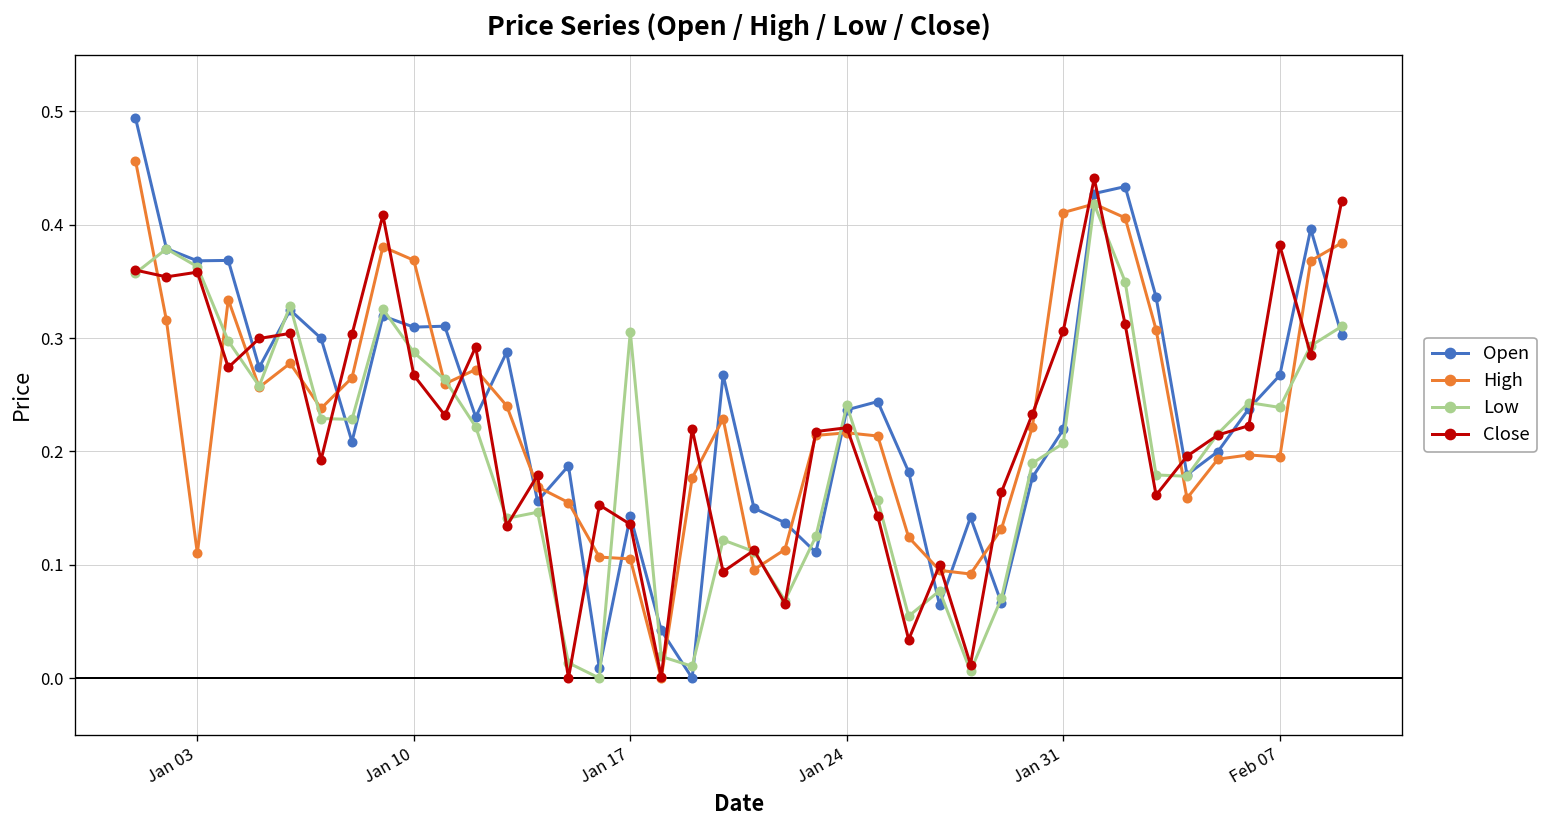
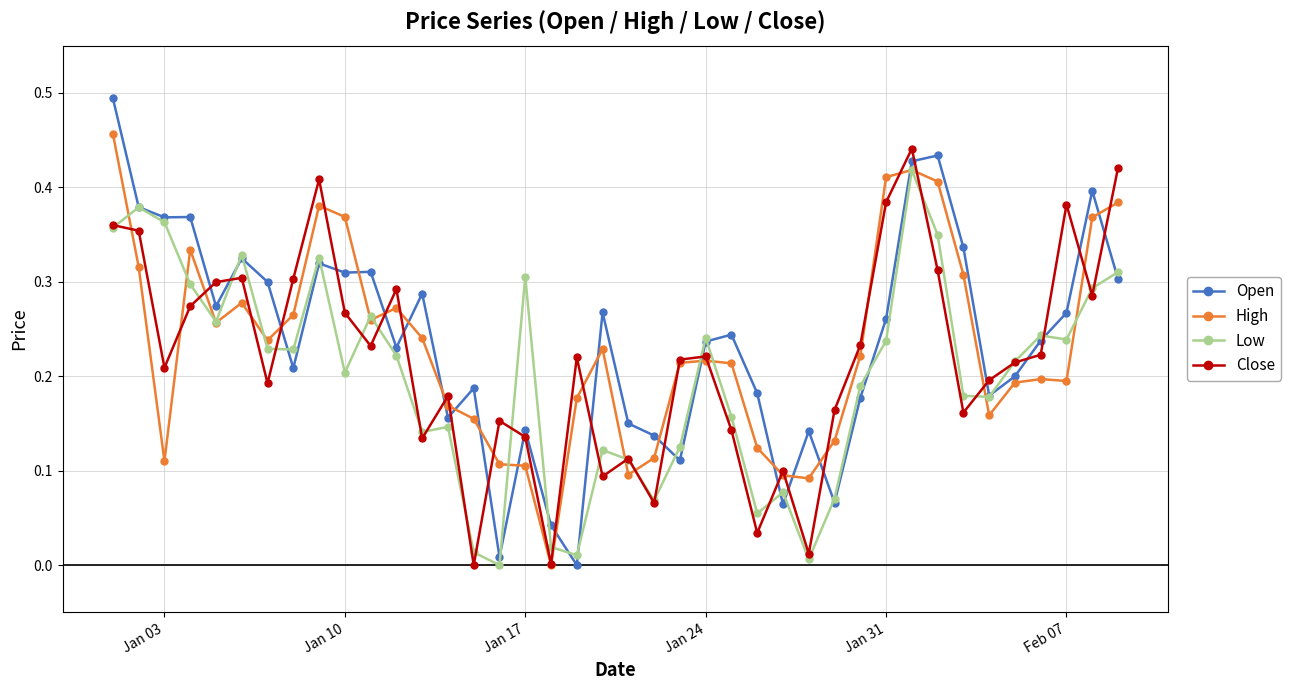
Close, Jan 03: 0.36 -> 0.21
Low, Jan 10: 0.29 -> 0.20
Open, Jan 31: 0.22 -> 0.26
Low, Jan 31: 0.21 -> 0.24
Close, Jan 31: 0.31 -> 0.38
